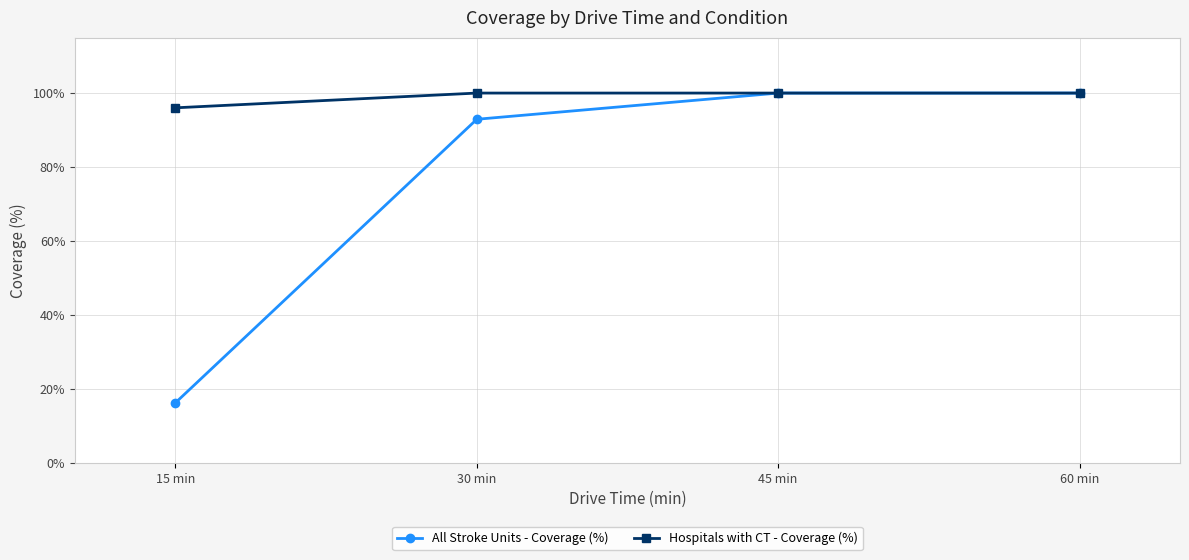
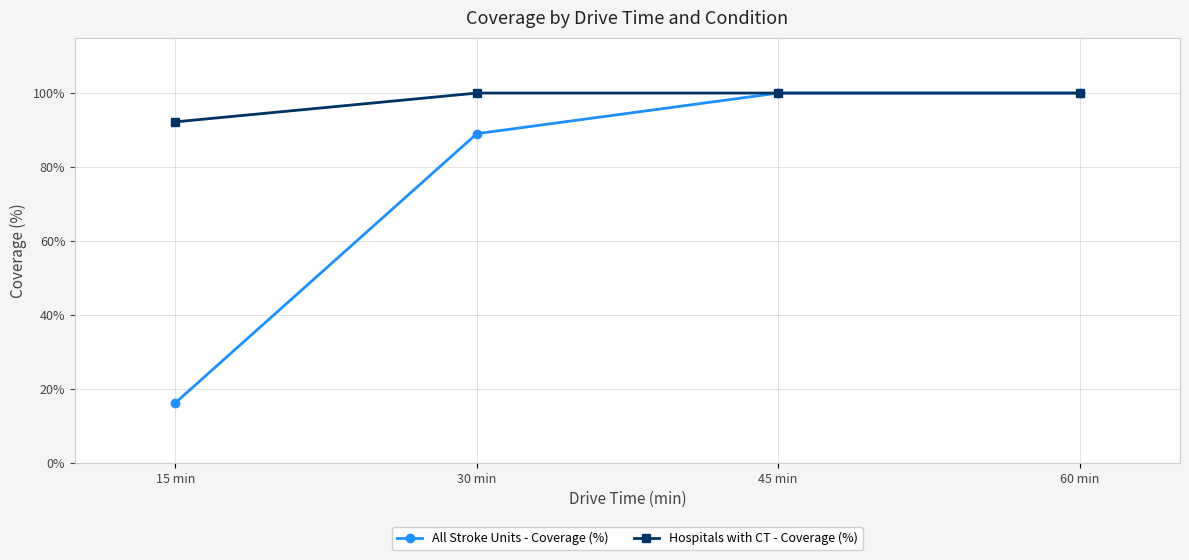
Hospitals with CT - Coverage (%), 15 min: 96% -> 92%
All Stroke Units - Coverage (%), 30 min: 93% -> 89%
